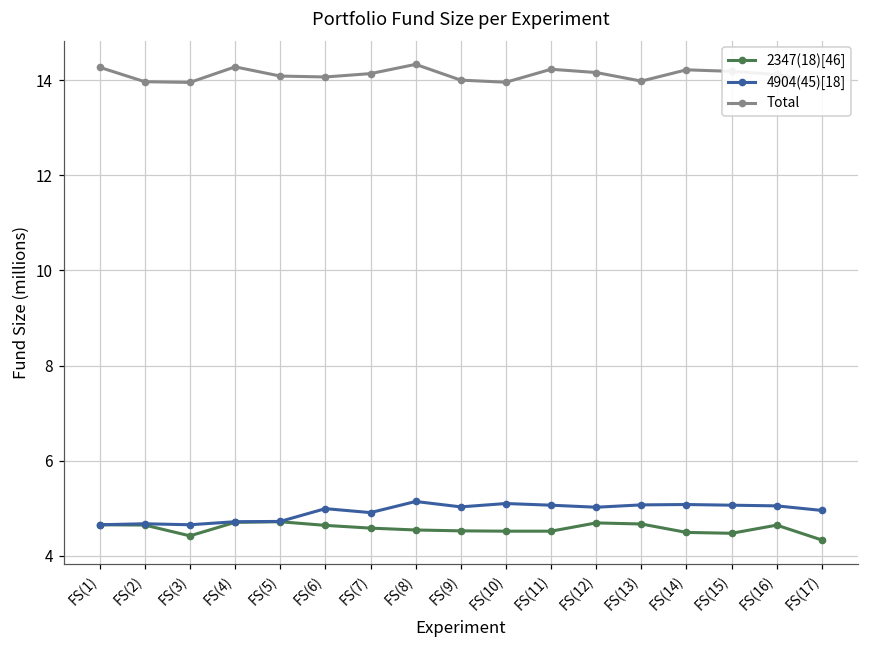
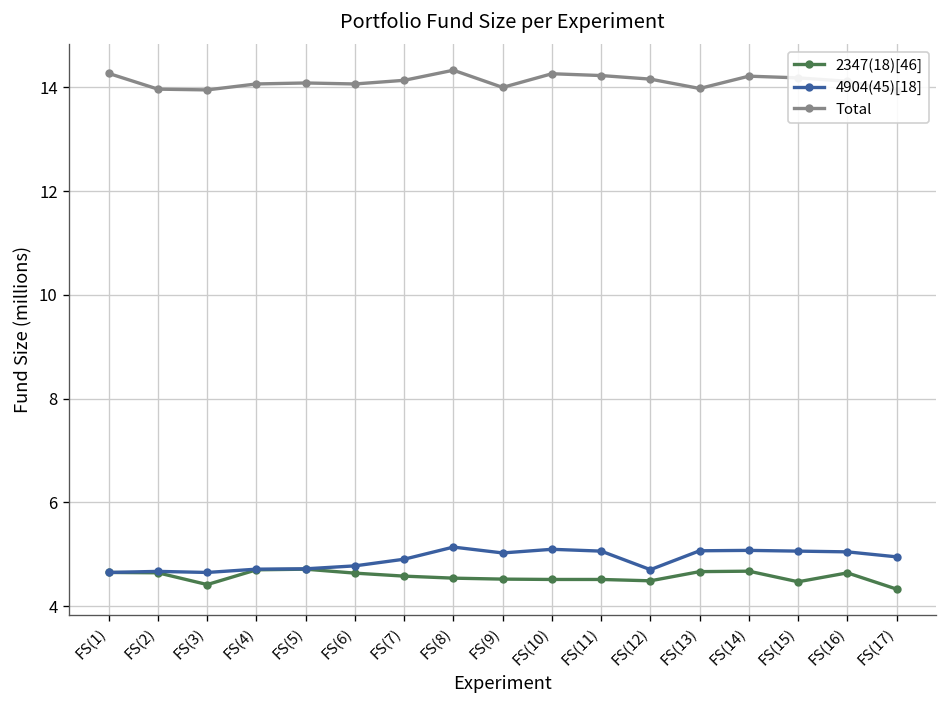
Total, FS(4): 14.3 -> 14.1
4904(45)[18], FS(6): 5.0 -> 4.8
Total, FS(10): 14.0 -> 14.3
2347(18)[46], FS(12): 4.7 -> 4.5
4904(45)[18], FS(12): 5.0 -> 4.7
2347(18)[46], FS(14): 4.5 -> 4.7
